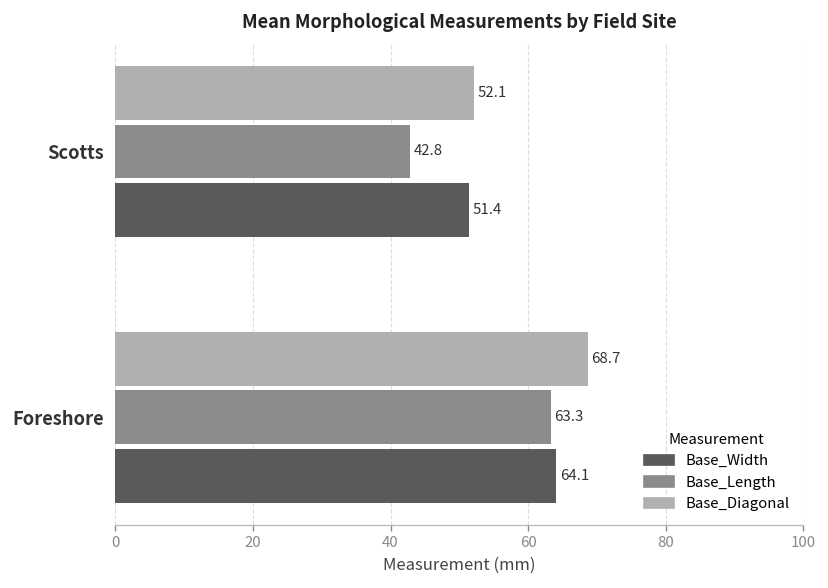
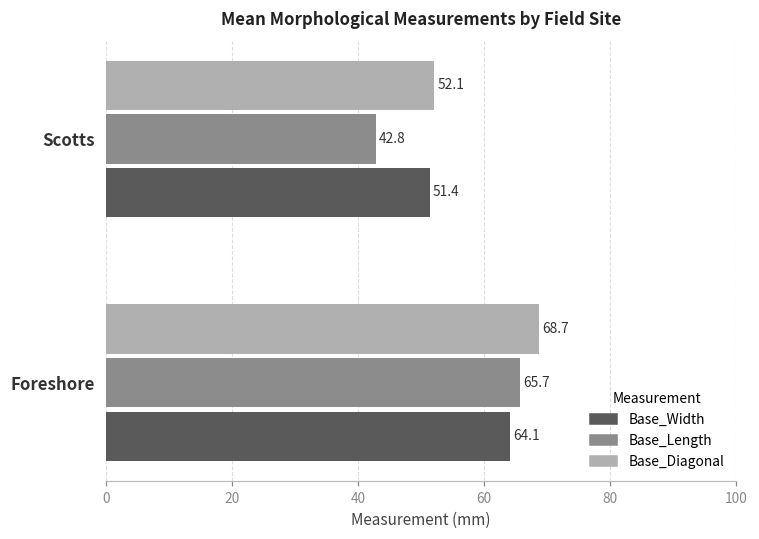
Base_Length, Foreshore: 63.3 -> 65.7
